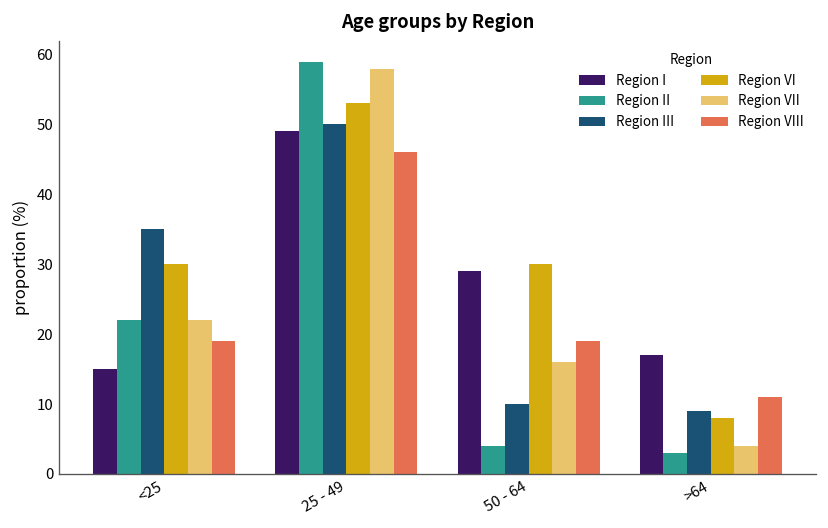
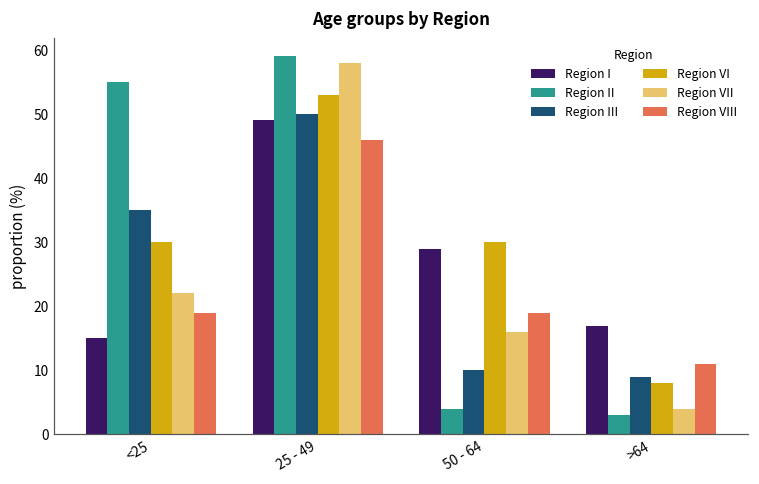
Region II, <25: 22 -> 55
